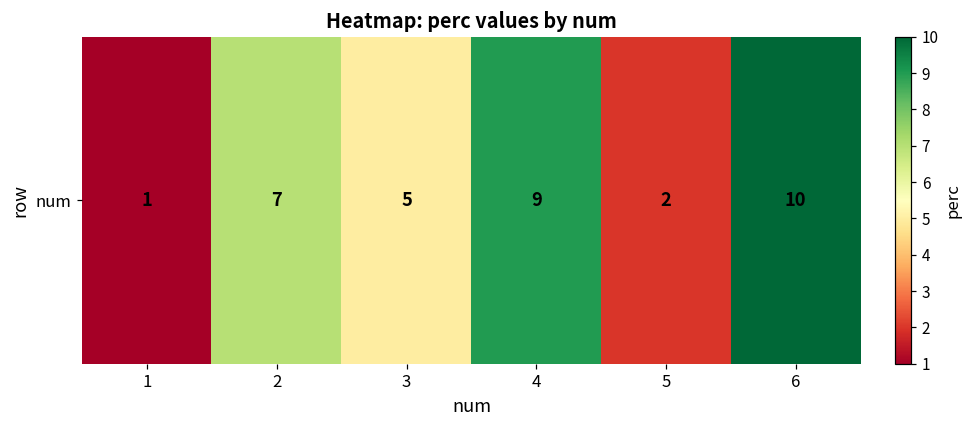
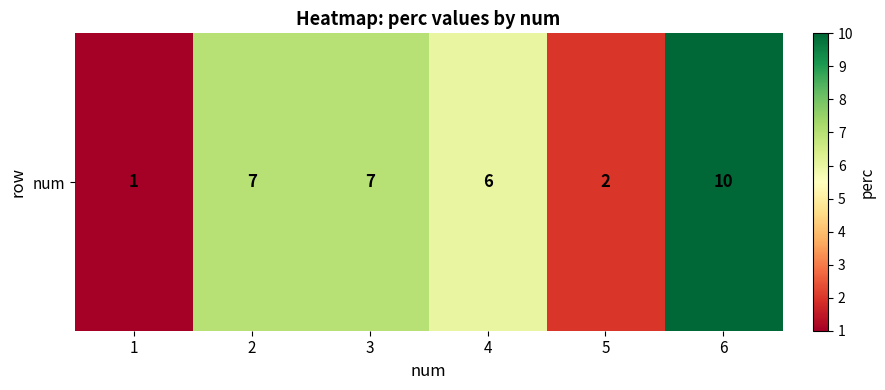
num, 3: 5 -> 7
num, 4: 9 -> 6
